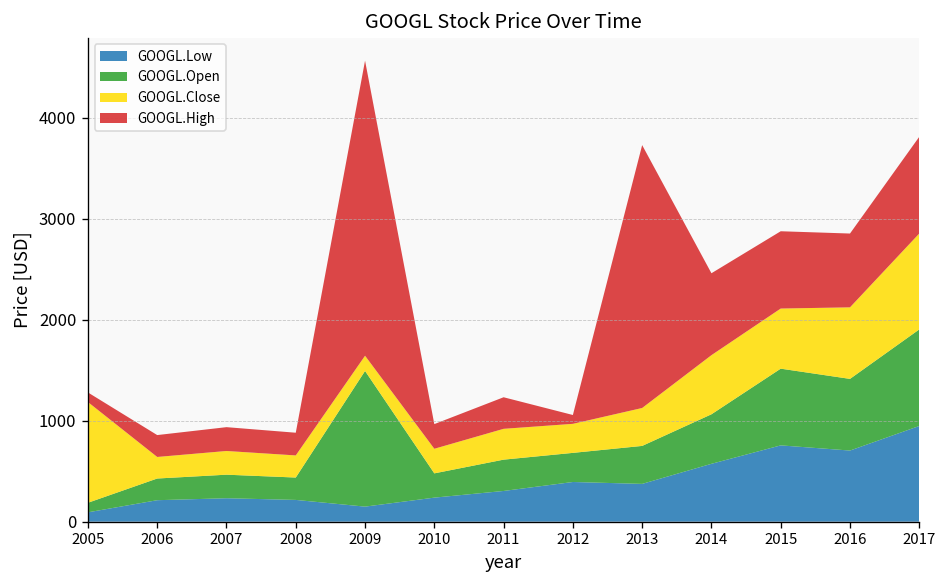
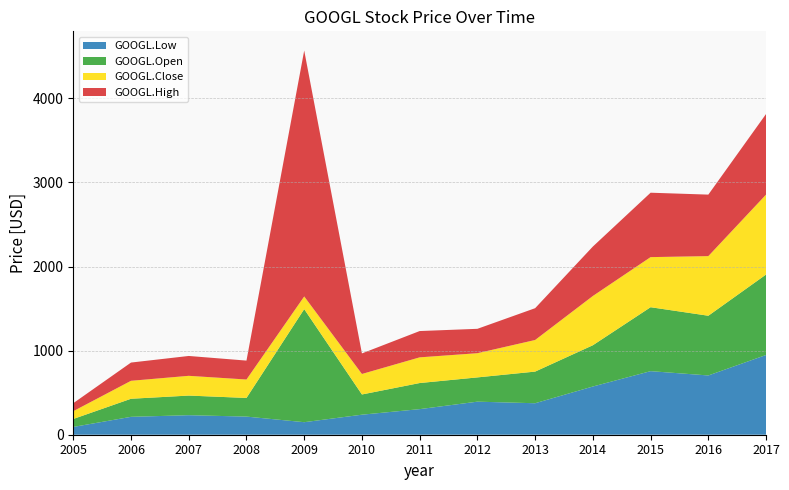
GOOGL.Close, 2005: 1000 -> 100
GOOGL.High, 2012: 100 -> 300
GOOGL.High, 2013: 2600 -> 400
GOOGL.High, 2014: 800 -> 600
